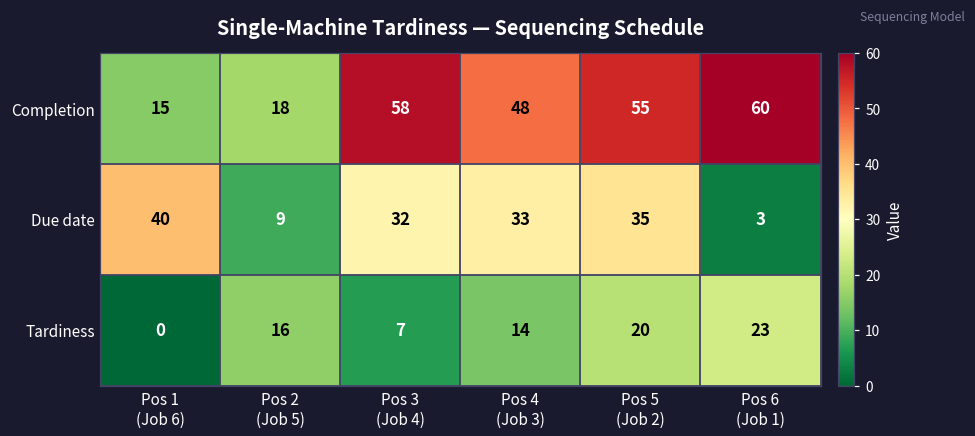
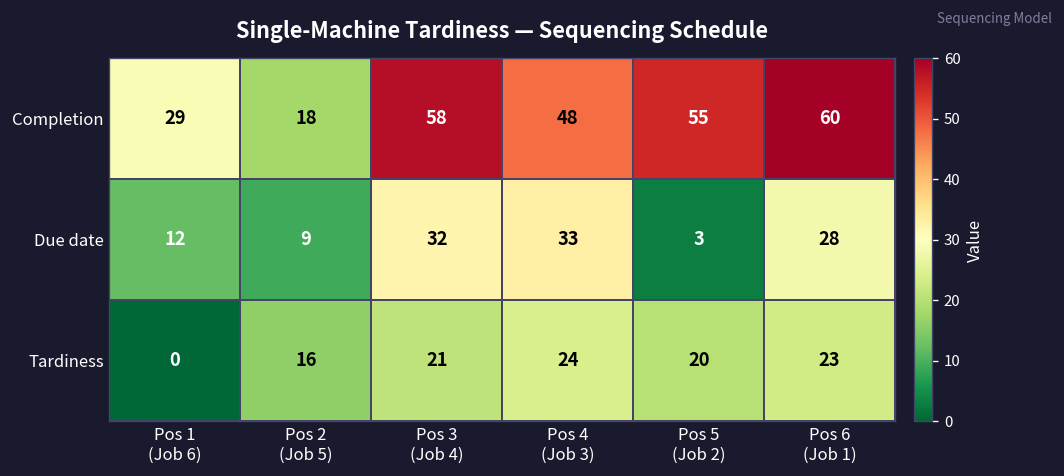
Completion, Pos 1 (Job 6): 15 -> 29
Due date, Pos 1 (Job 6): 40 -> 12
Due date, Pos 5 (Job 2): 35 -> 3
Due date, Pos 6 (Job 1): 3 -> 28
Tardiness, Pos 3 (Job 4): 7 -> 21
Tardiness, Pos 4 (Job 3): 14 -> 24
